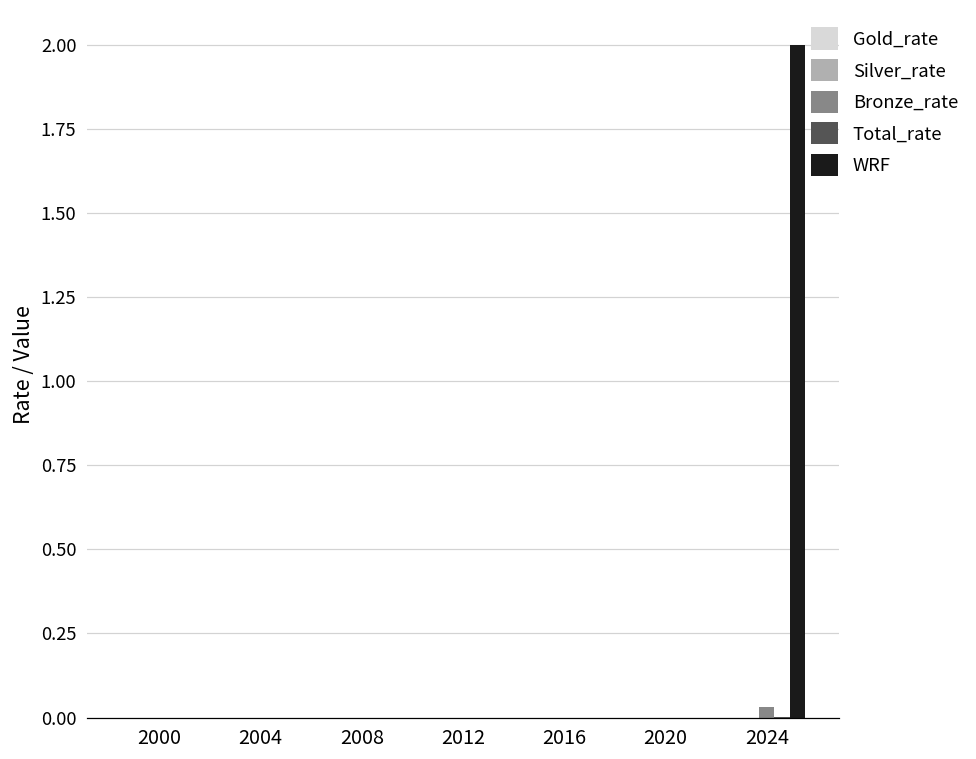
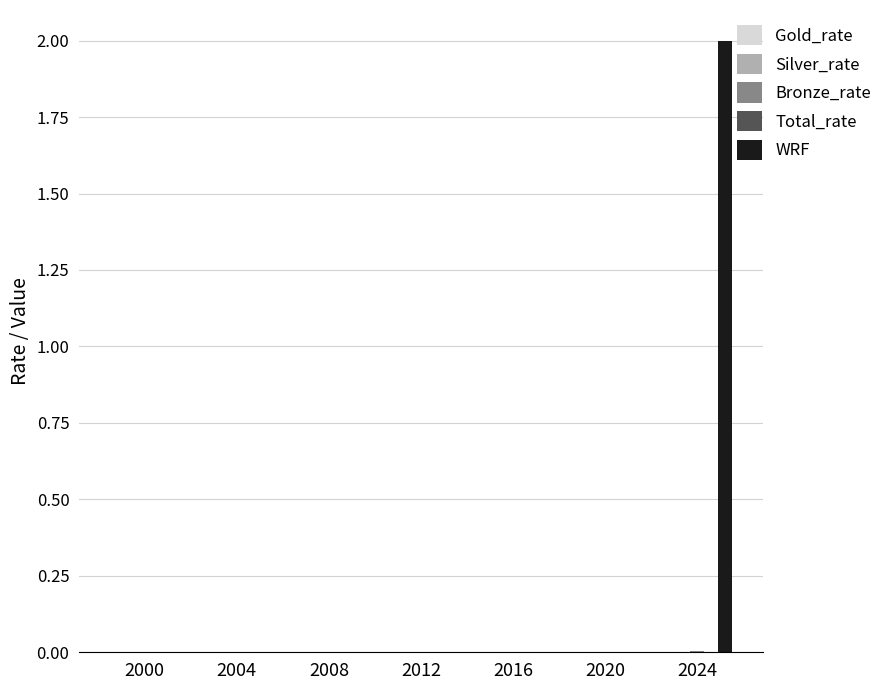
Bronze_rate, 2024: 0.03 -> 0.01
